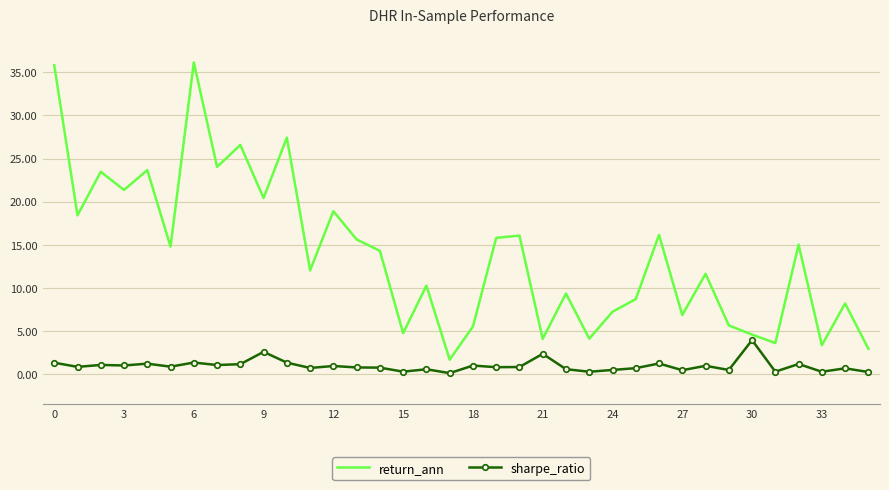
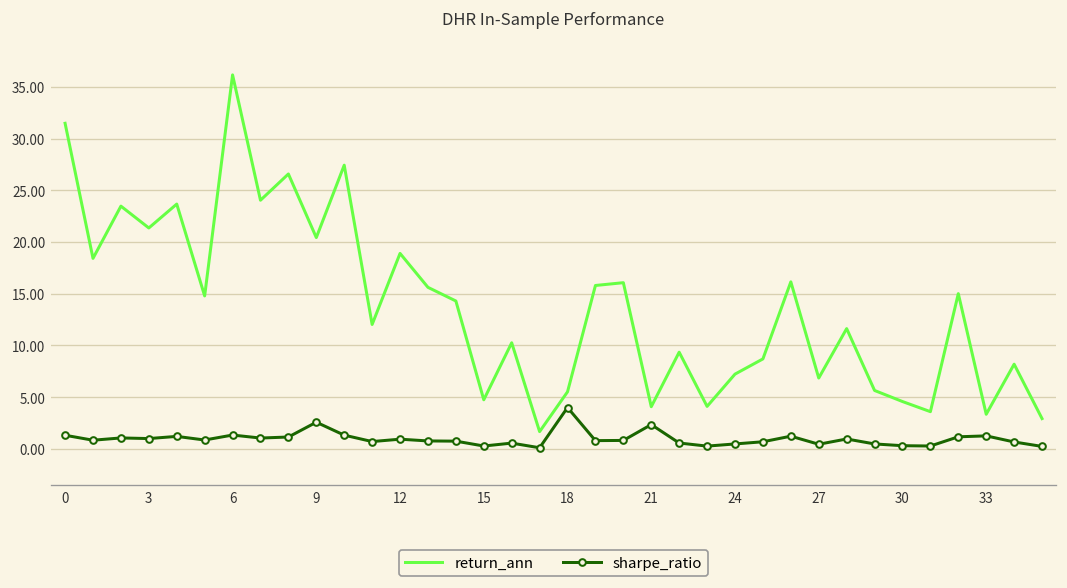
return_ann, 0: 36 -> 31
sharpe_ratio, 18: 1 -> 4
sharpe_ratio, 30: 4 -> 0
sharpe_ratio, 33: 0 -> 1
